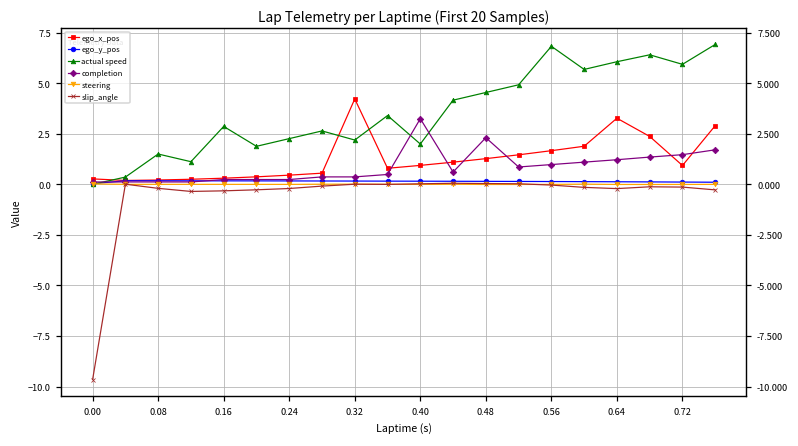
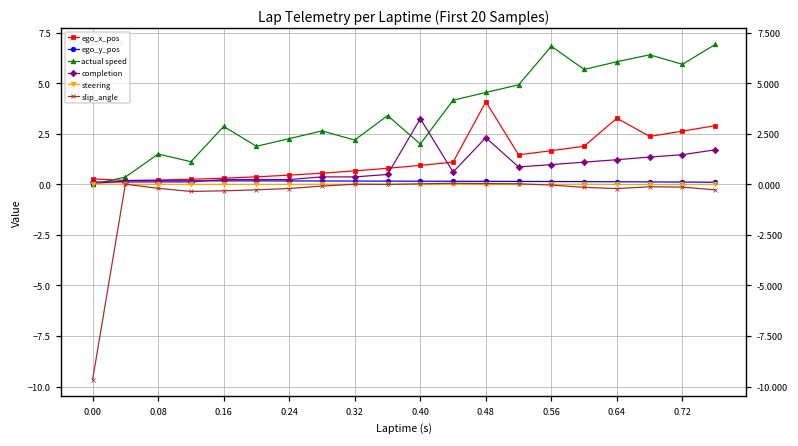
ego_x_pos, 0.32: 4.2 -> 0.7
ego_x_pos, 0.48: 1.3 -> 4.1
ego_x_pos, 0.72: 0.9 -> 2.6
